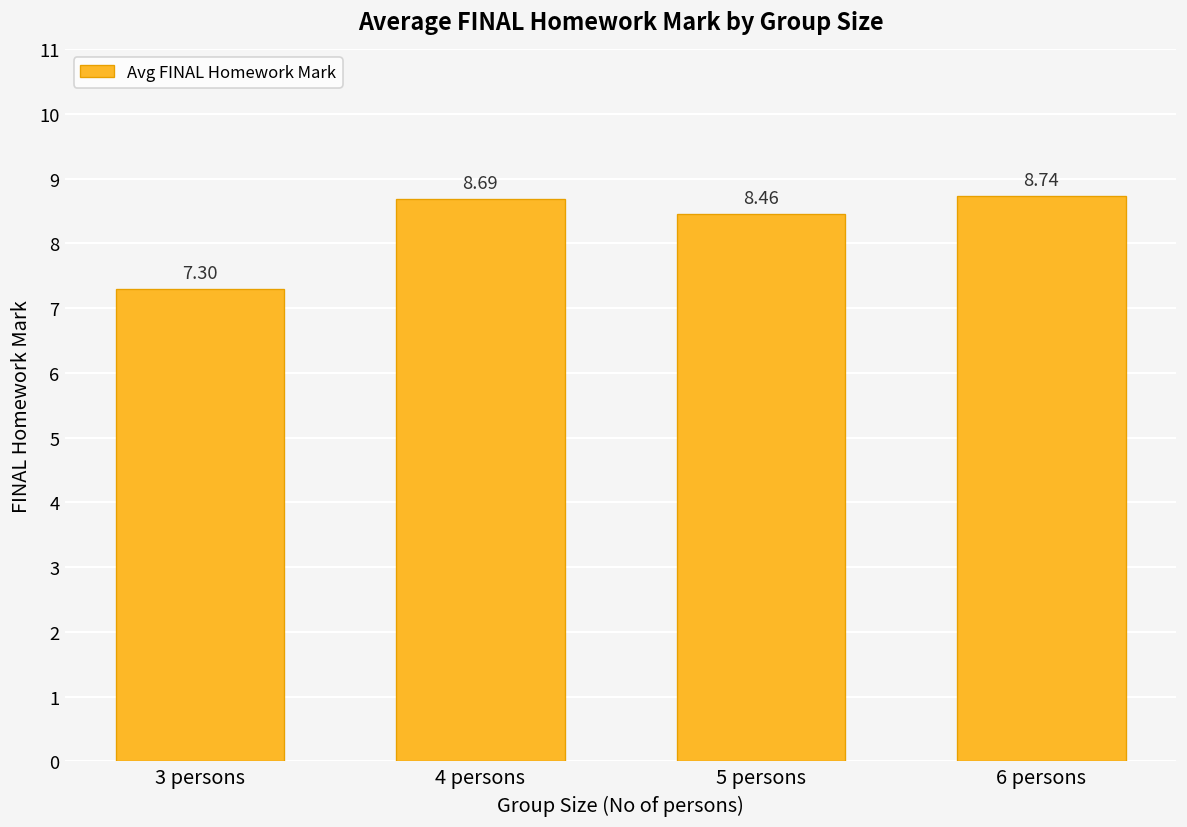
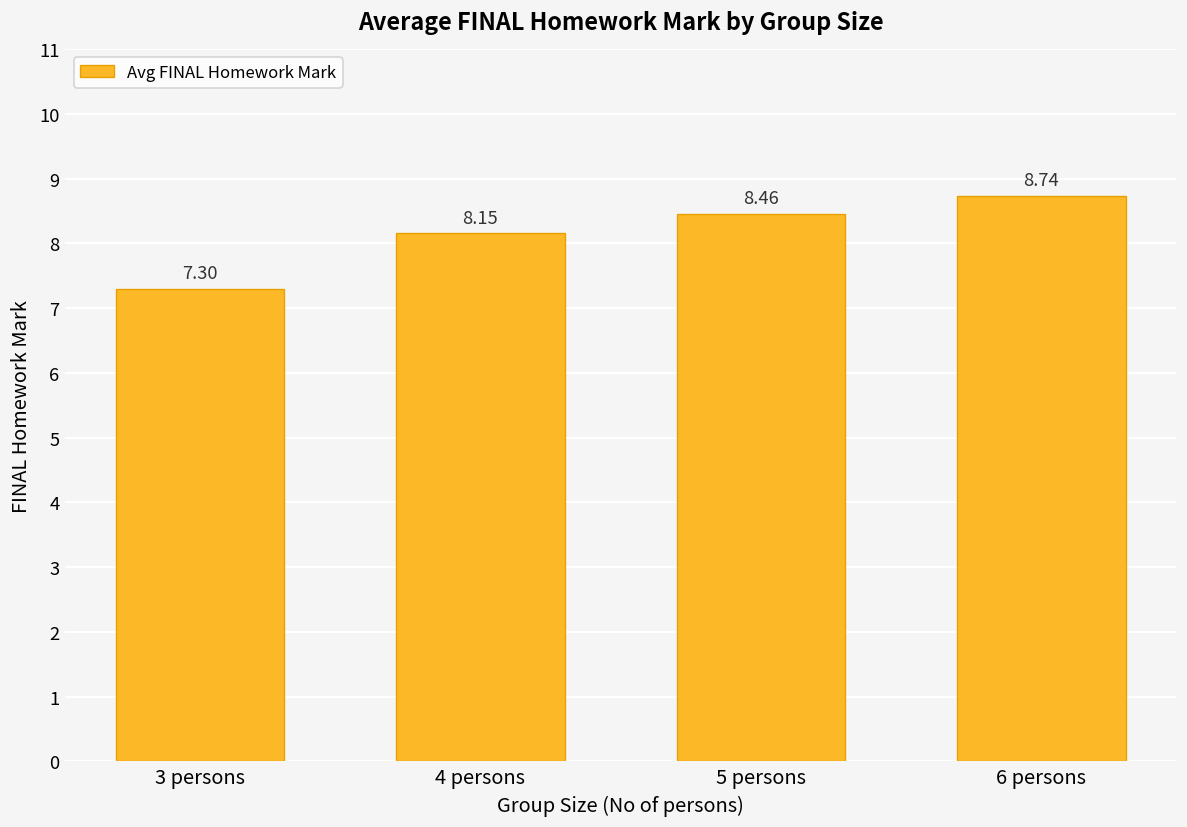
4 persons: 8.69 -> 8.15
